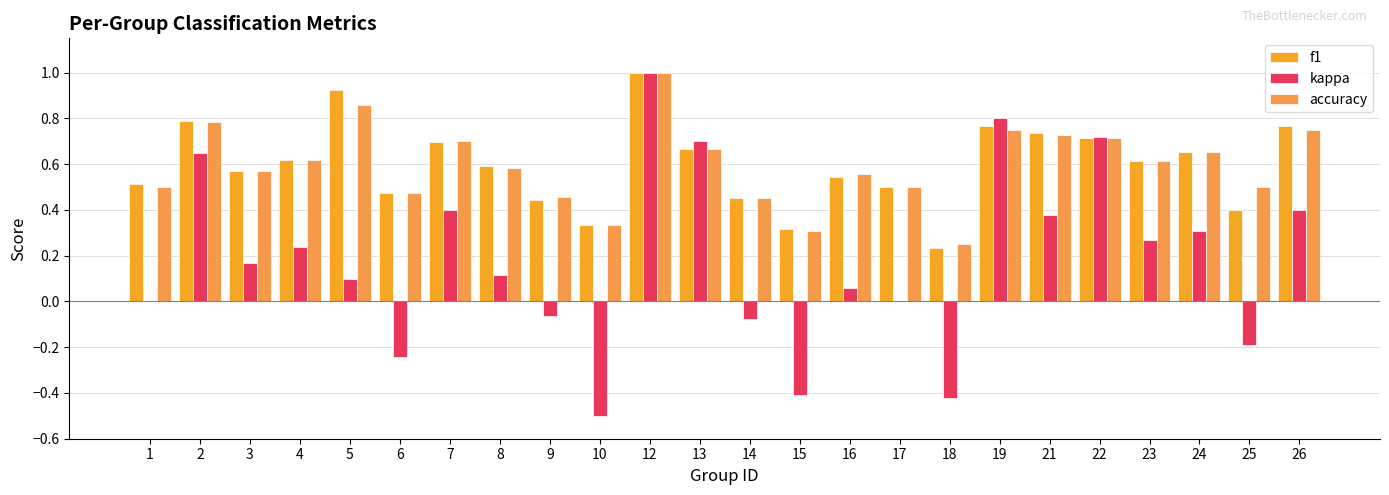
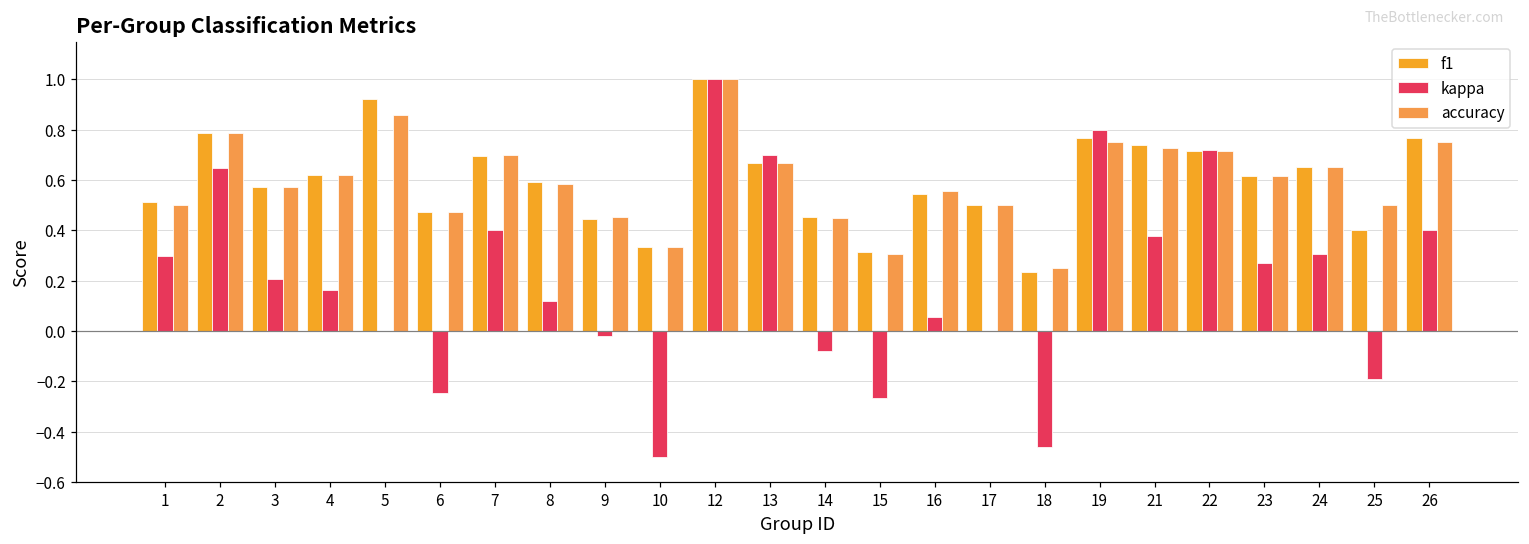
kappa, 1: 0.0 -> 0.3
kappa, 3: 0.17 -> 0.21
kappa, 4: 0.24 -> 0.16
kappa, 5: 0.1 -> 0.0
kappa, 9: -0.06 -> -0.02
kappa, 15: -0.41 -> -0.27
kappa, 18: -0.42 -> -0.46
